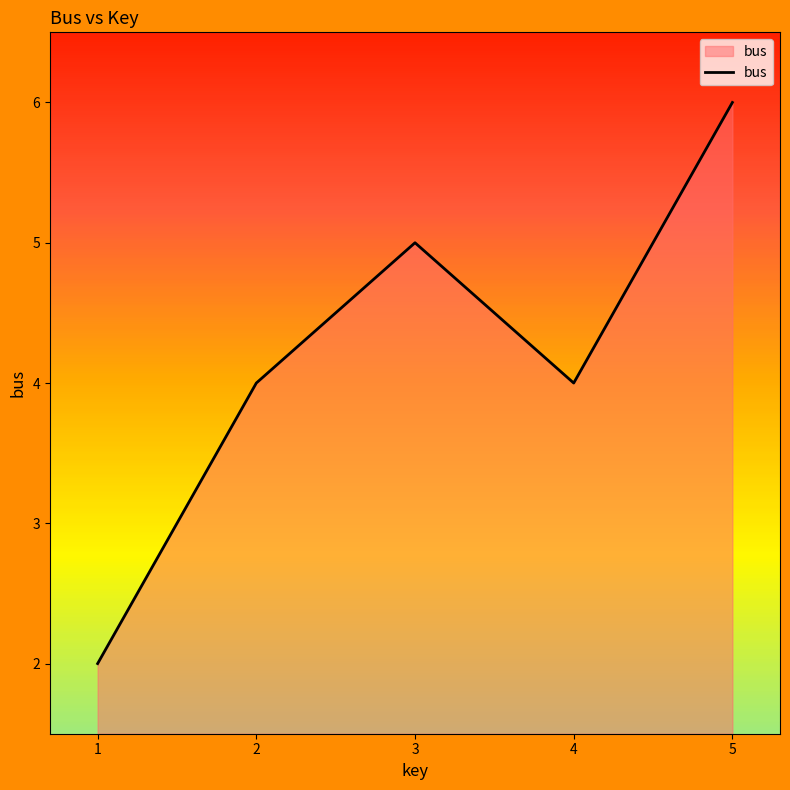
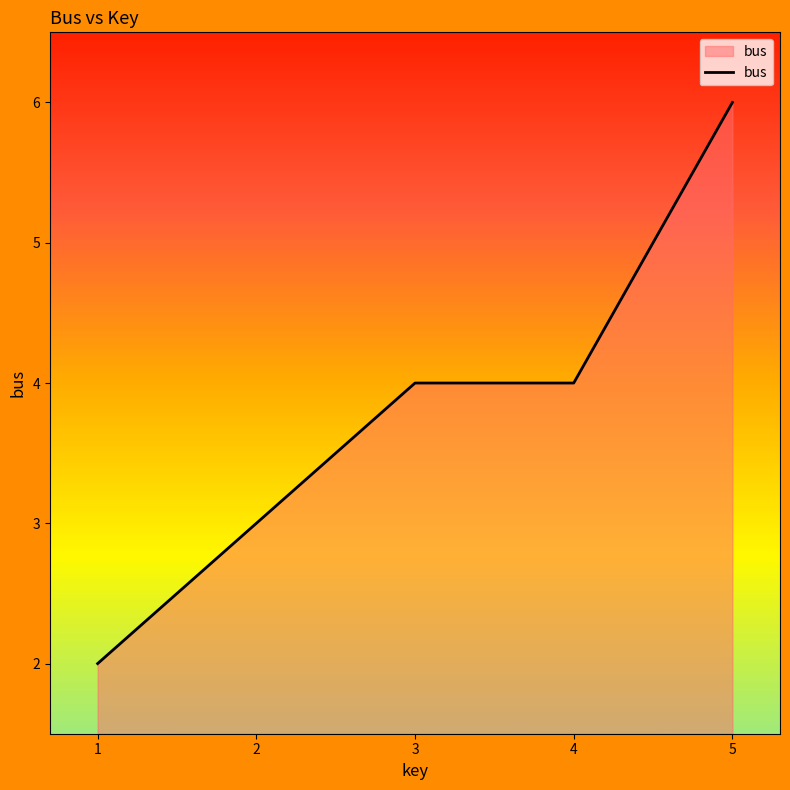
2: 4 -> 3
3: 5 -> 4
